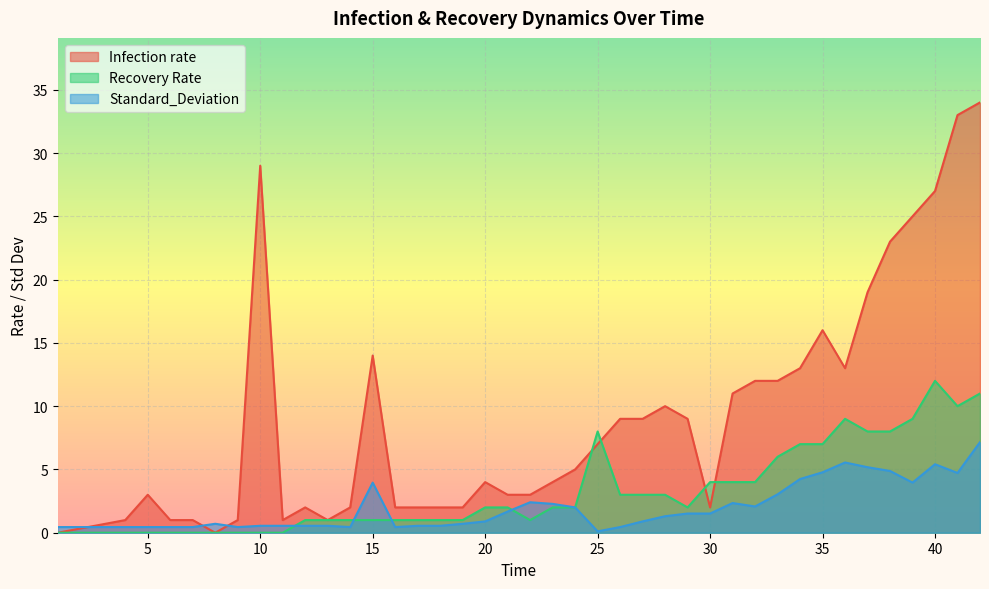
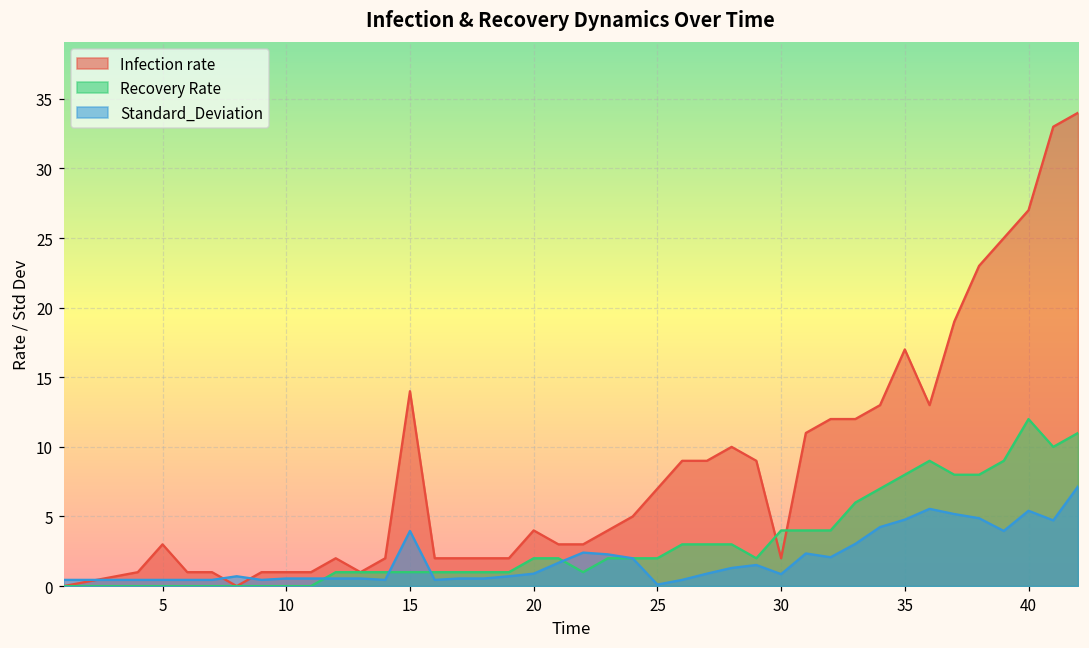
Infection rate, 10: 29 -> 1
Recovery Rate, 25: 8 -> 2
Standard_Deviation, 30: 1.5 -> 0.9
Infection rate, 35: 16 -> 17
Recovery Rate, 35: 7 -> 8
